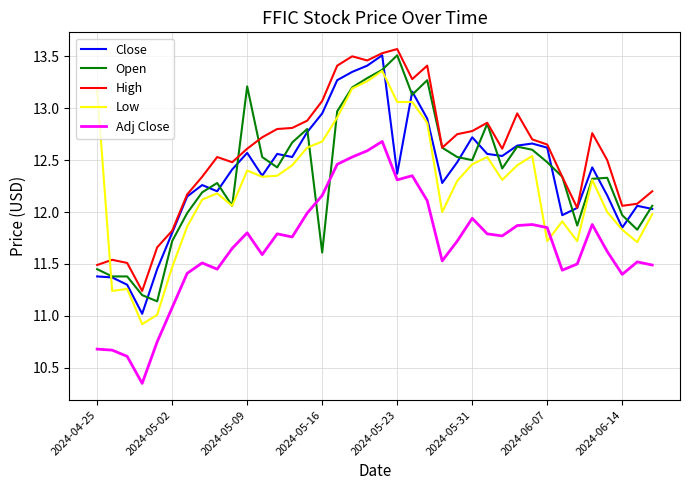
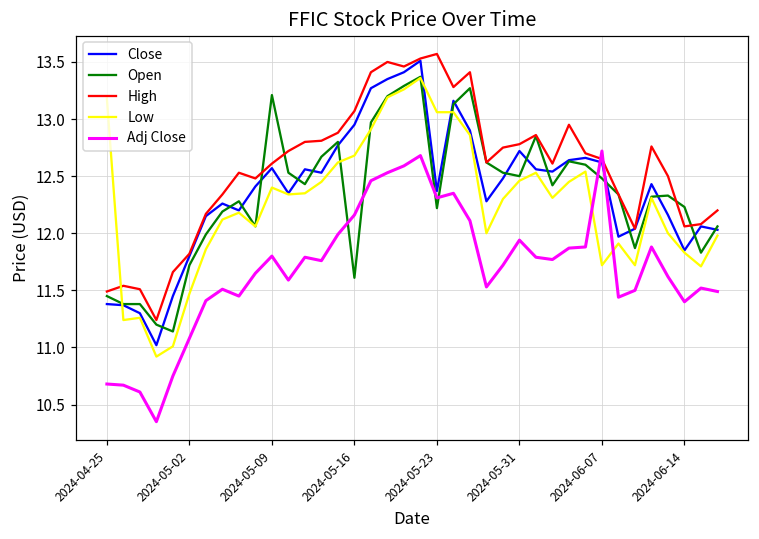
Open, 2024-05-23: 13.51 -> 12.22
Adj Close, 2024-06-07: 11.85 -> 12.72
Open, 2024-06-14: 11.97 -> 12.23
